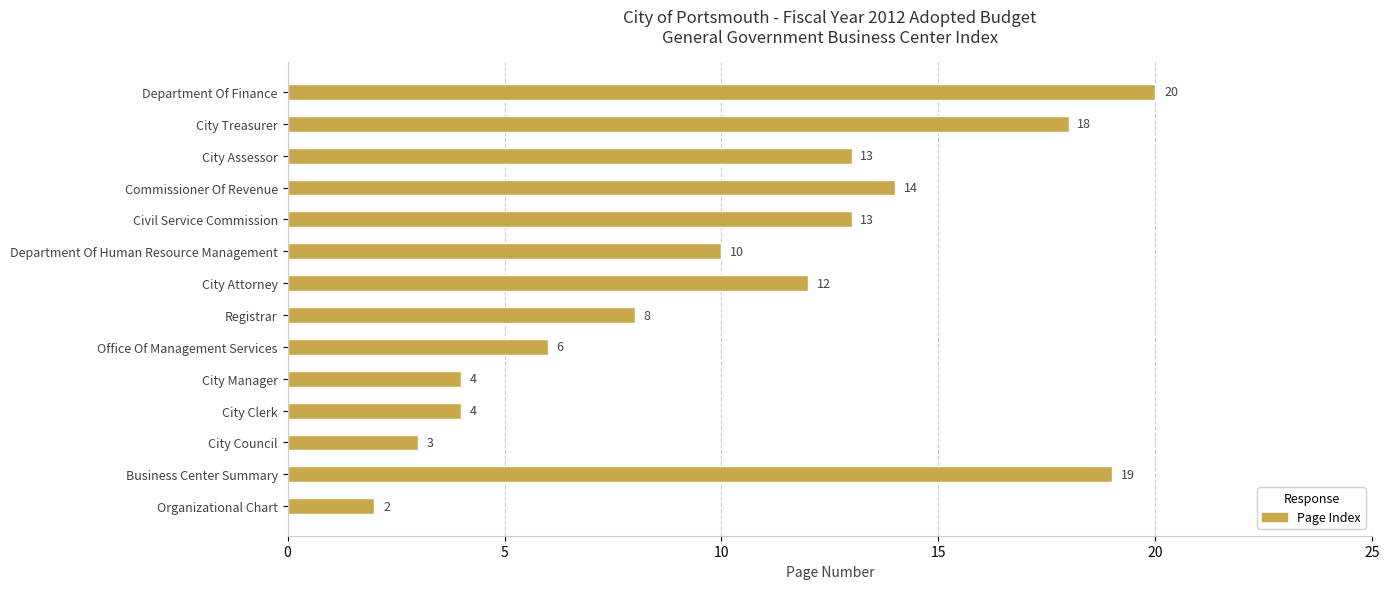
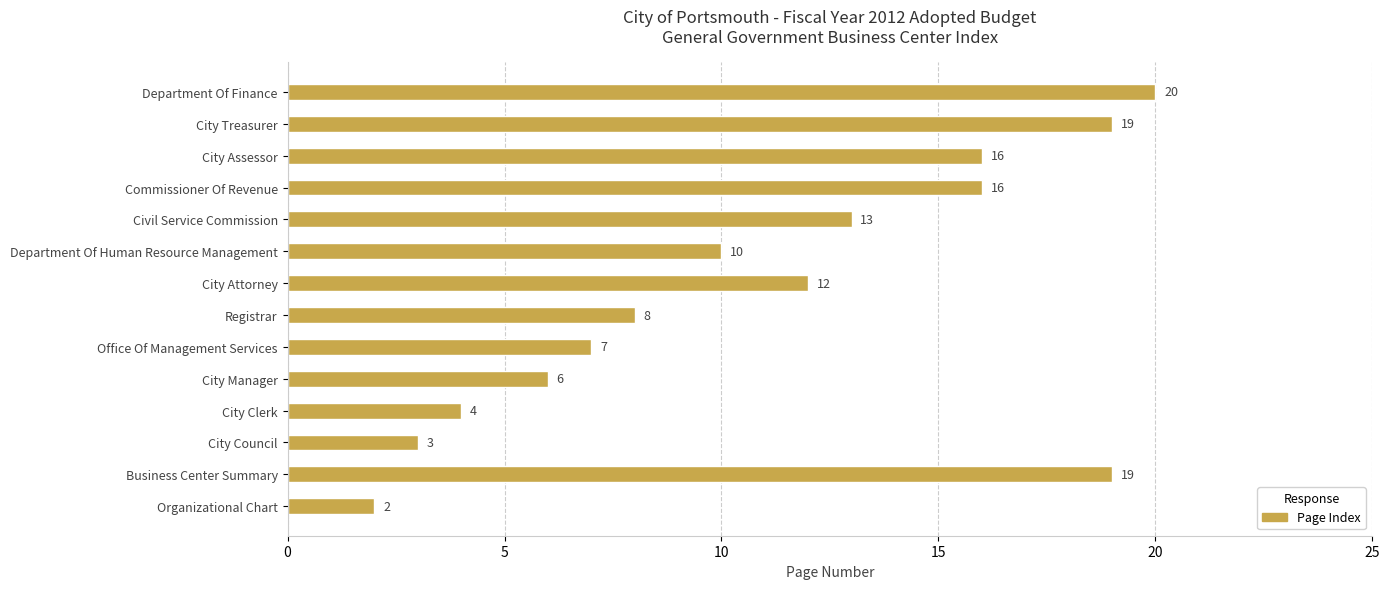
City Treasurer: 18 -> 19
City Assessor: 13 -> 16
Commissioner Of Revenue: 14 -> 16
Office Of Management Services: 6 -> 7
City Manager: 4 -> 6
